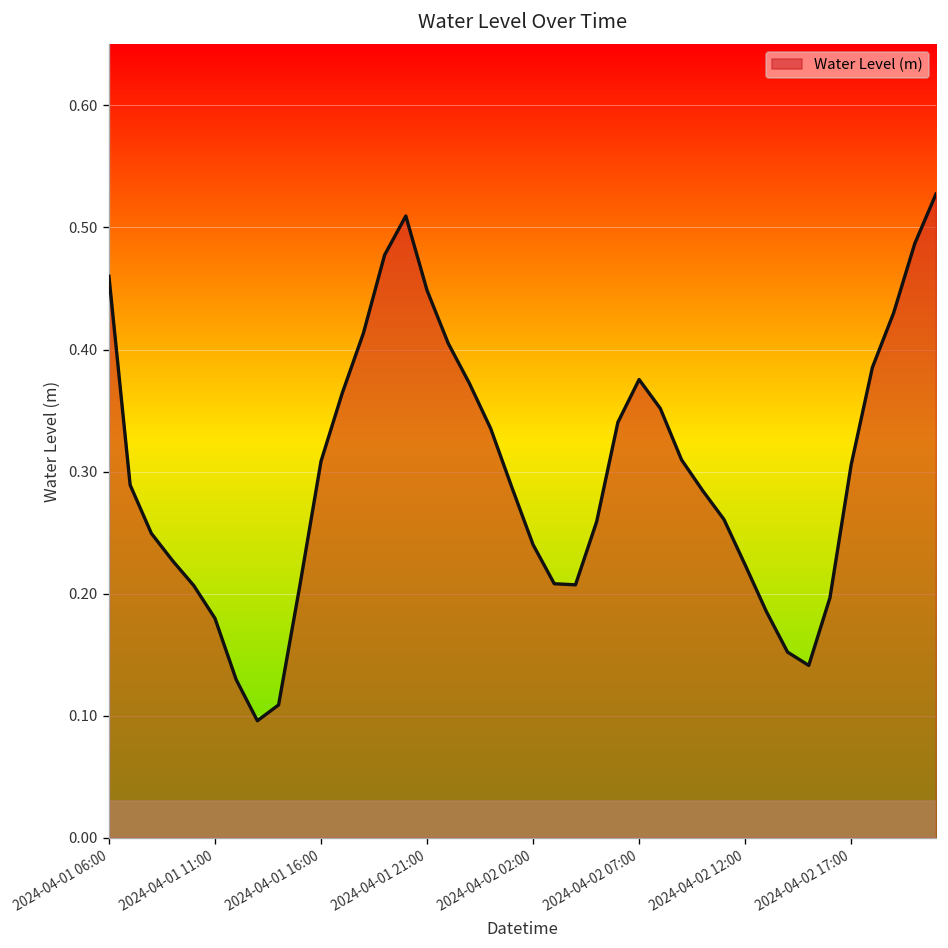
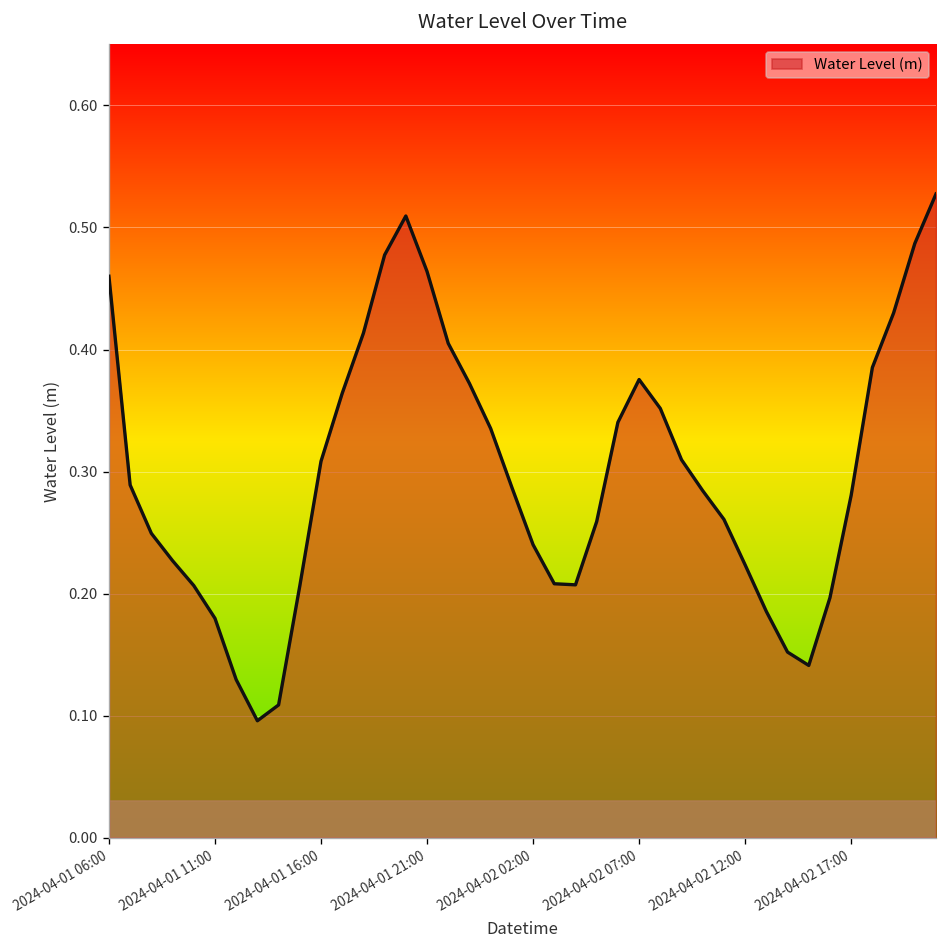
2024-04-01 21:00: 0.448 -> 0.464
2024-04-02 17:00: 0.306 -> 0.281
